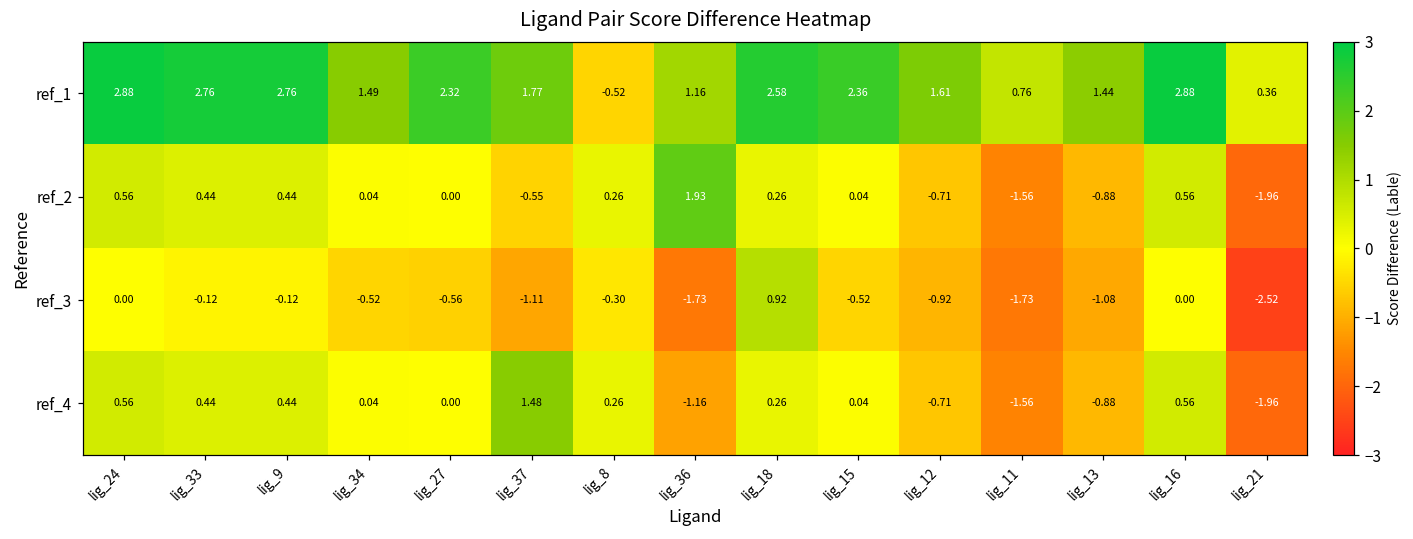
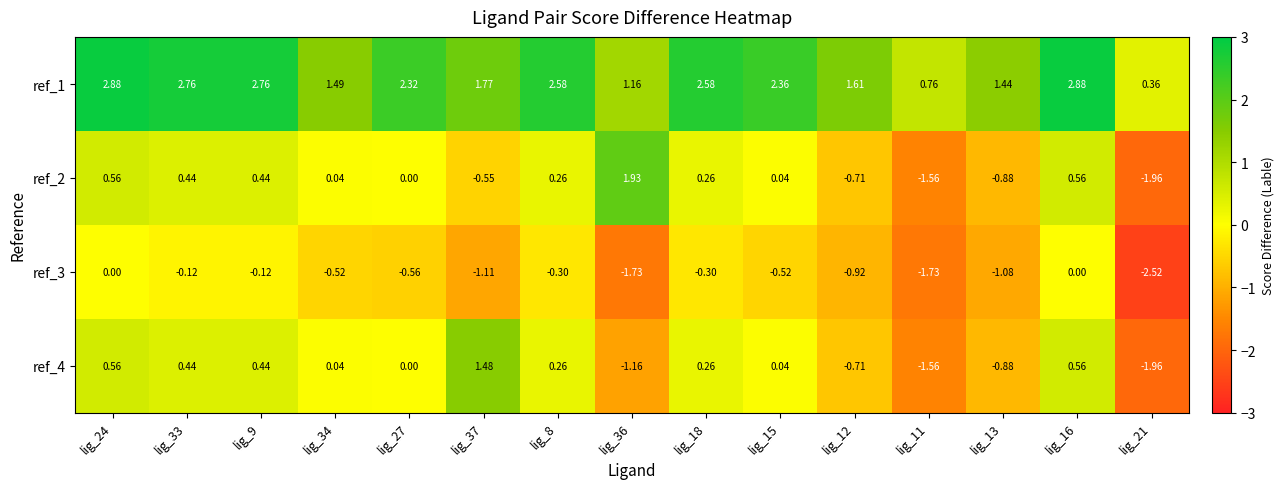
ref_1, lig_8: -0.52 -> 2.58
ref_3, lig_18: 0.92 -> -0.30
